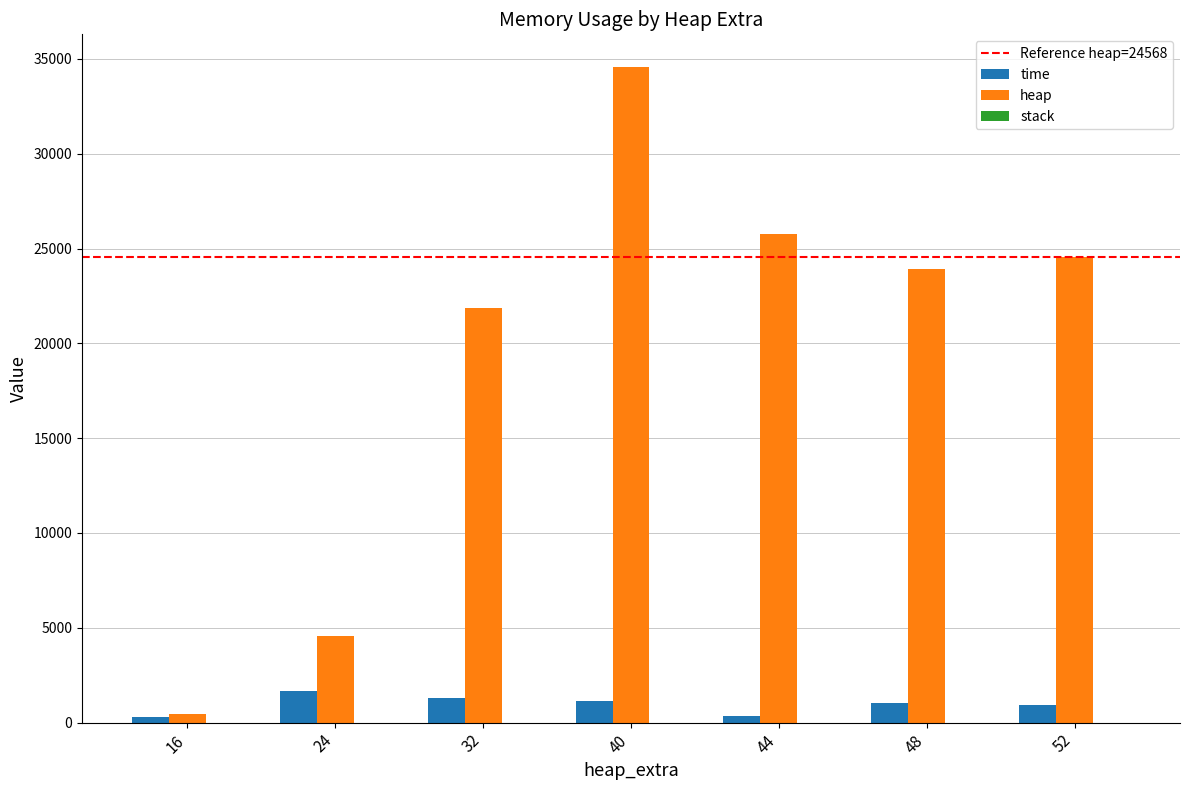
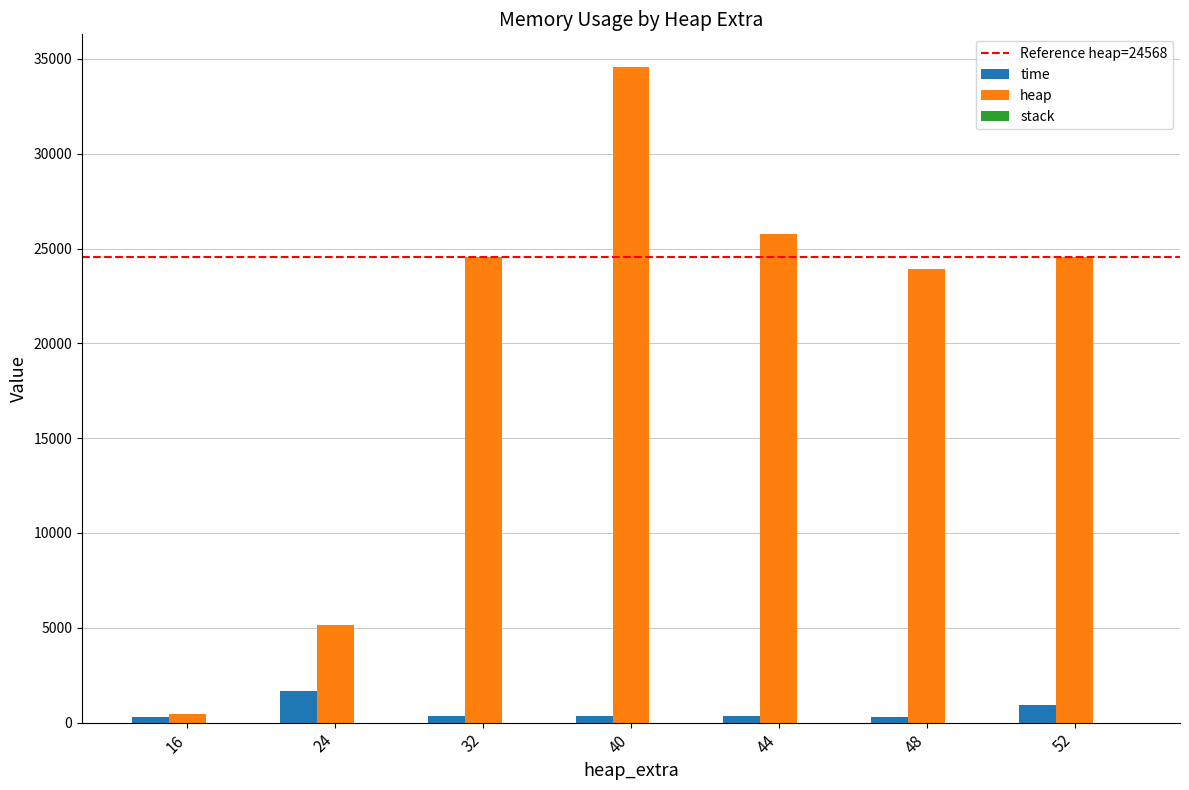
heap, 24: 4600 -> 5100
time, 32: 1300 -> 300
heap, 32: 21900 -> 24600
time, 40: 1200 -> 300
time, 48: 1100 -> 300
